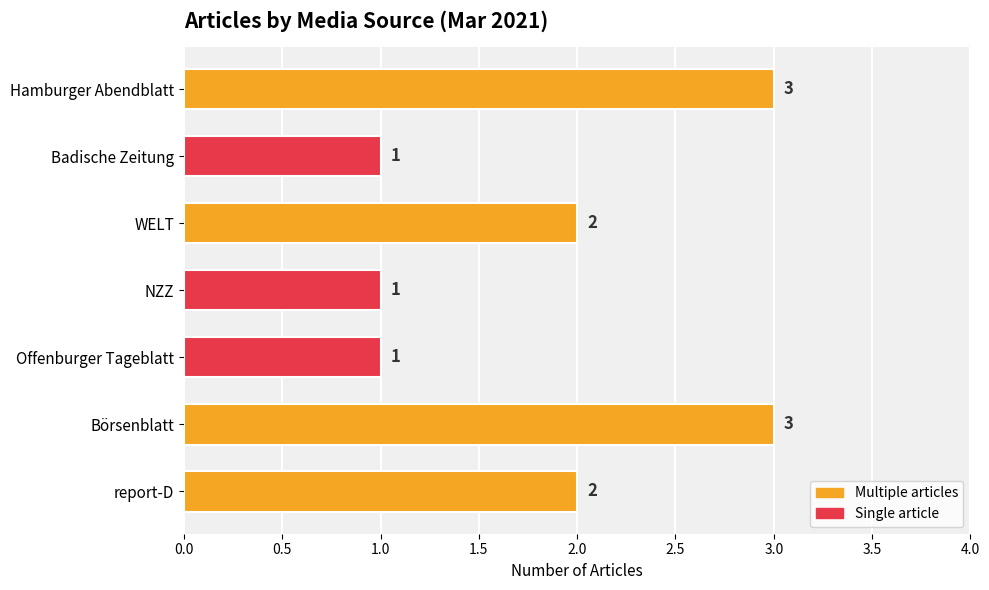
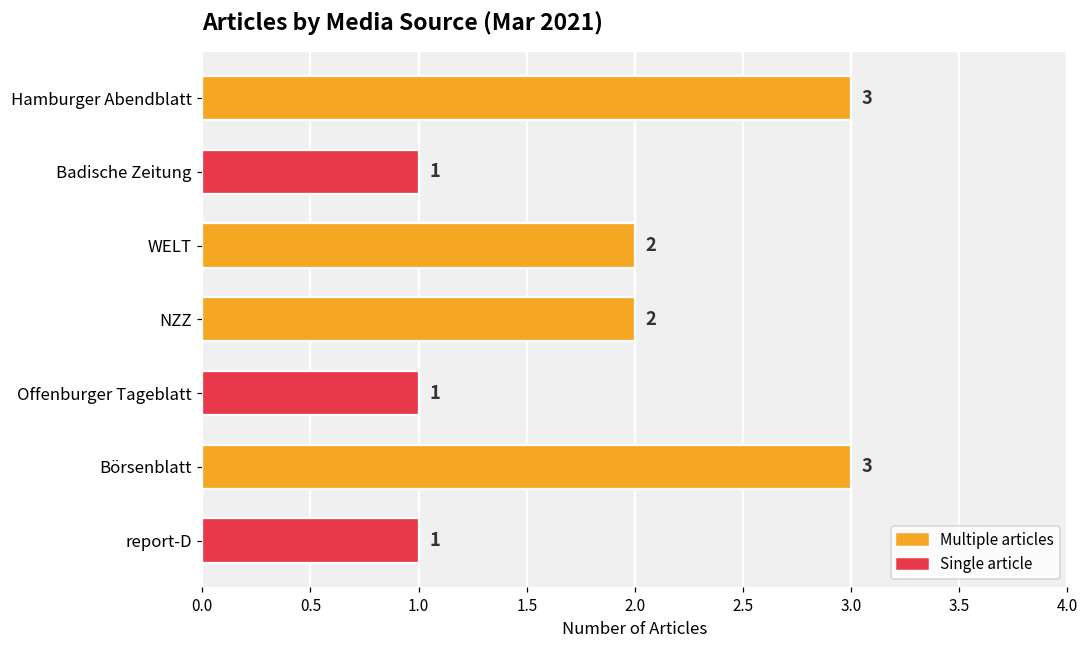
NZZ: 1 -> 2
report-D: 2 -> 1
